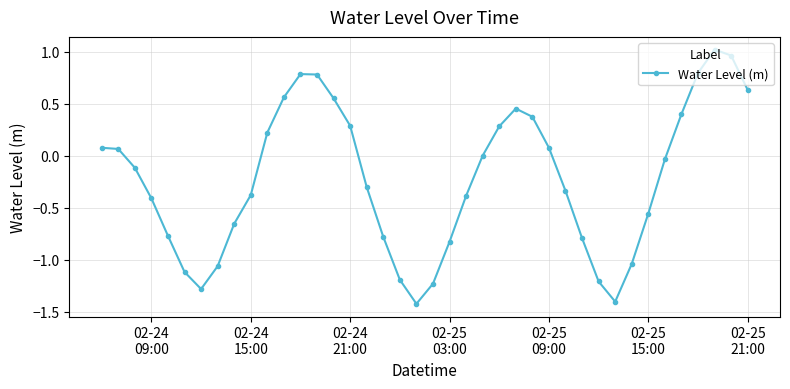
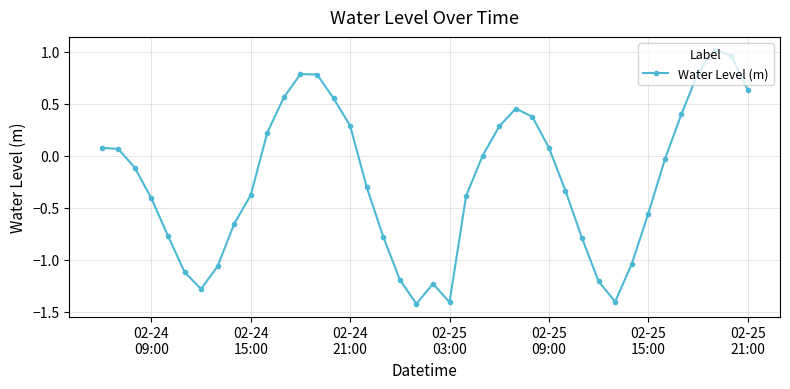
02-25 03:00: -0.83 -> -1.41
